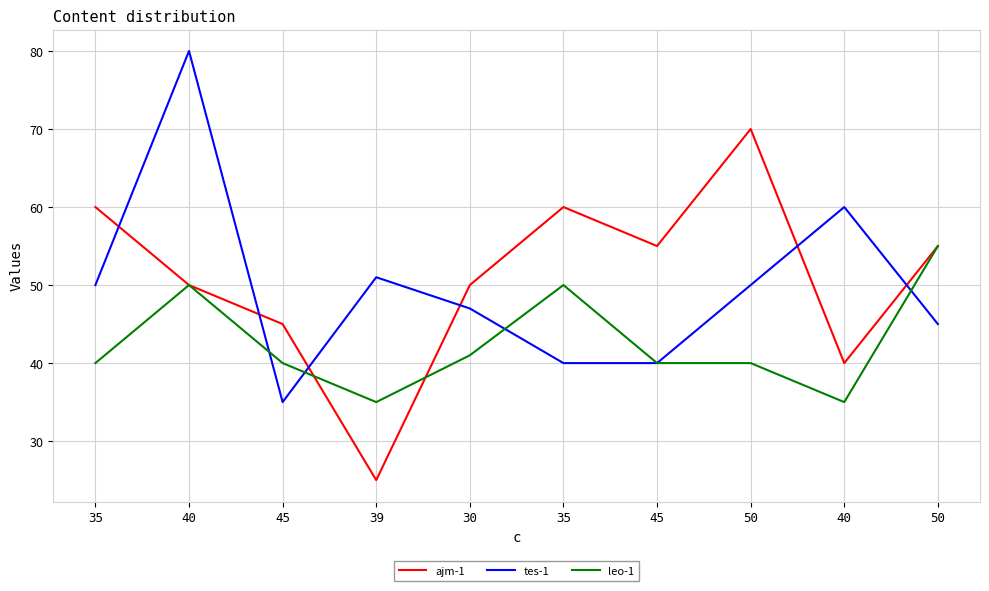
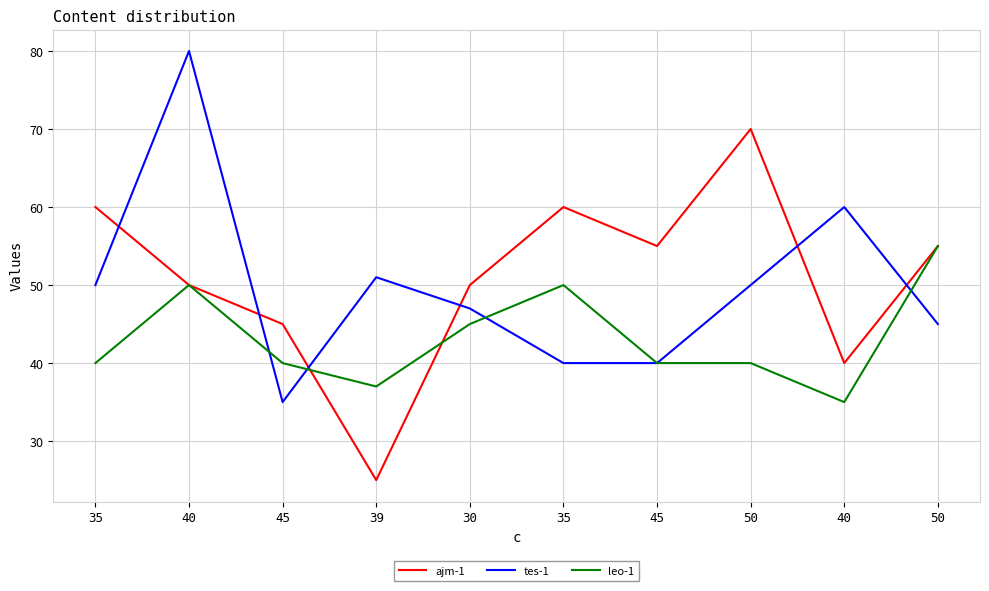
leo-1, 39: 35 -> 37
leo-1, 30: 41 -> 45
